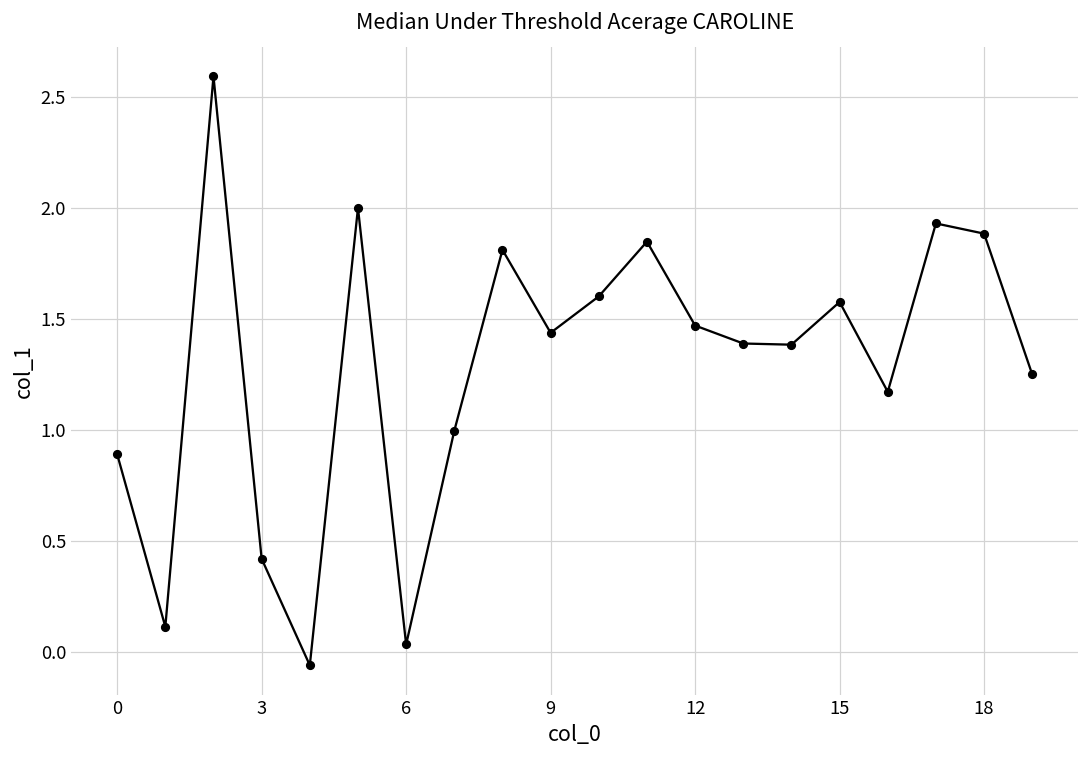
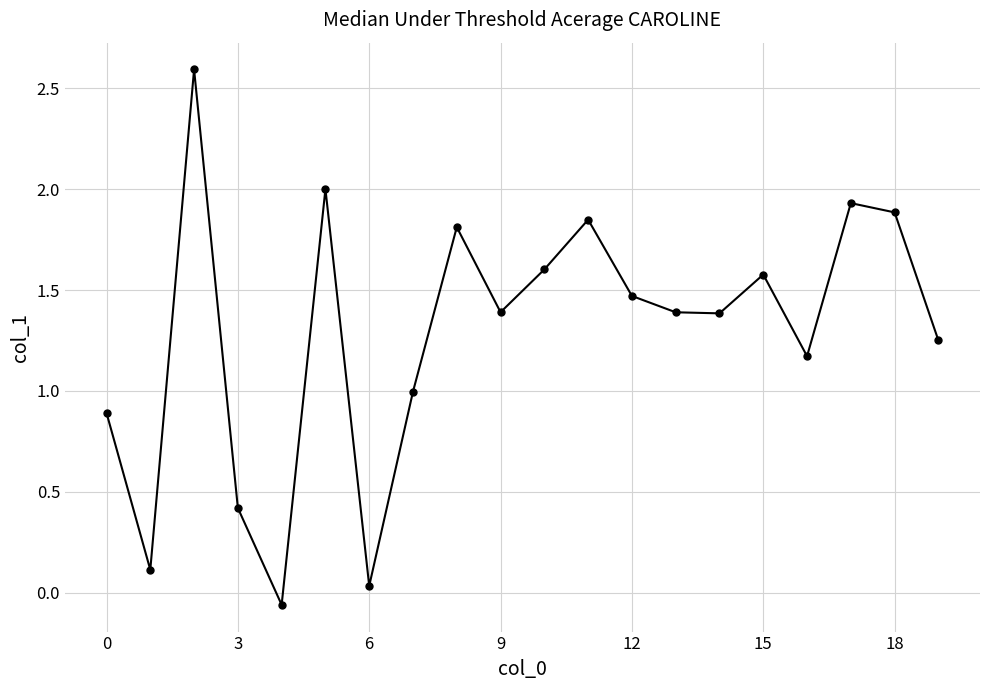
9: 1.44 -> 1.39
